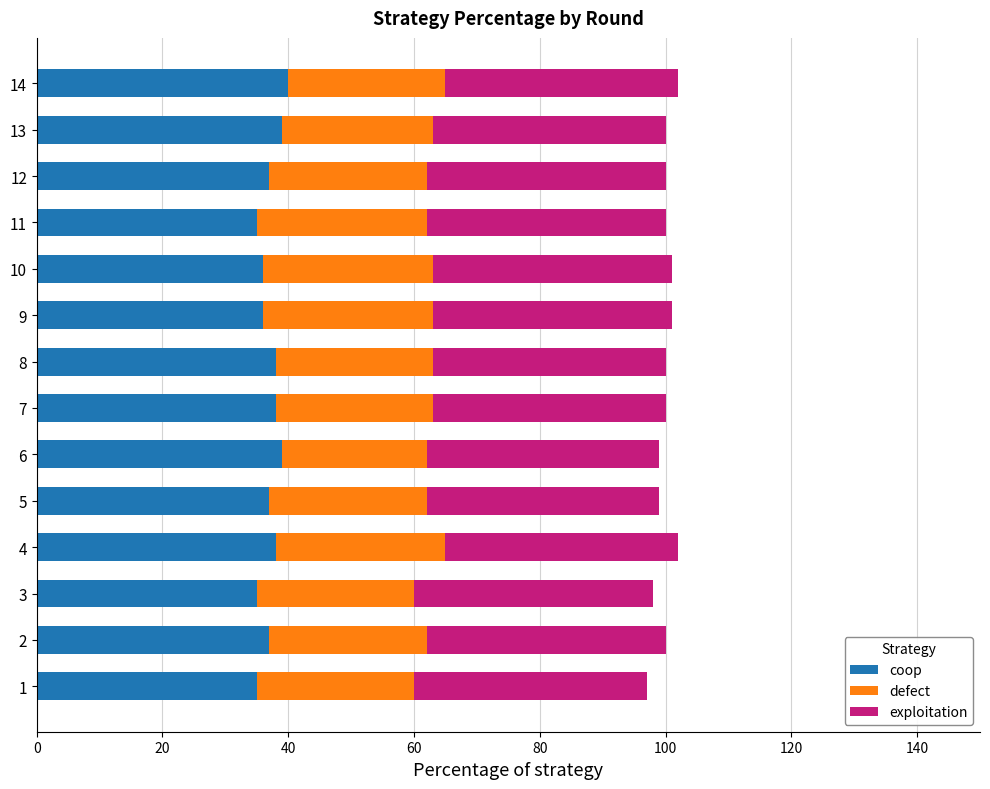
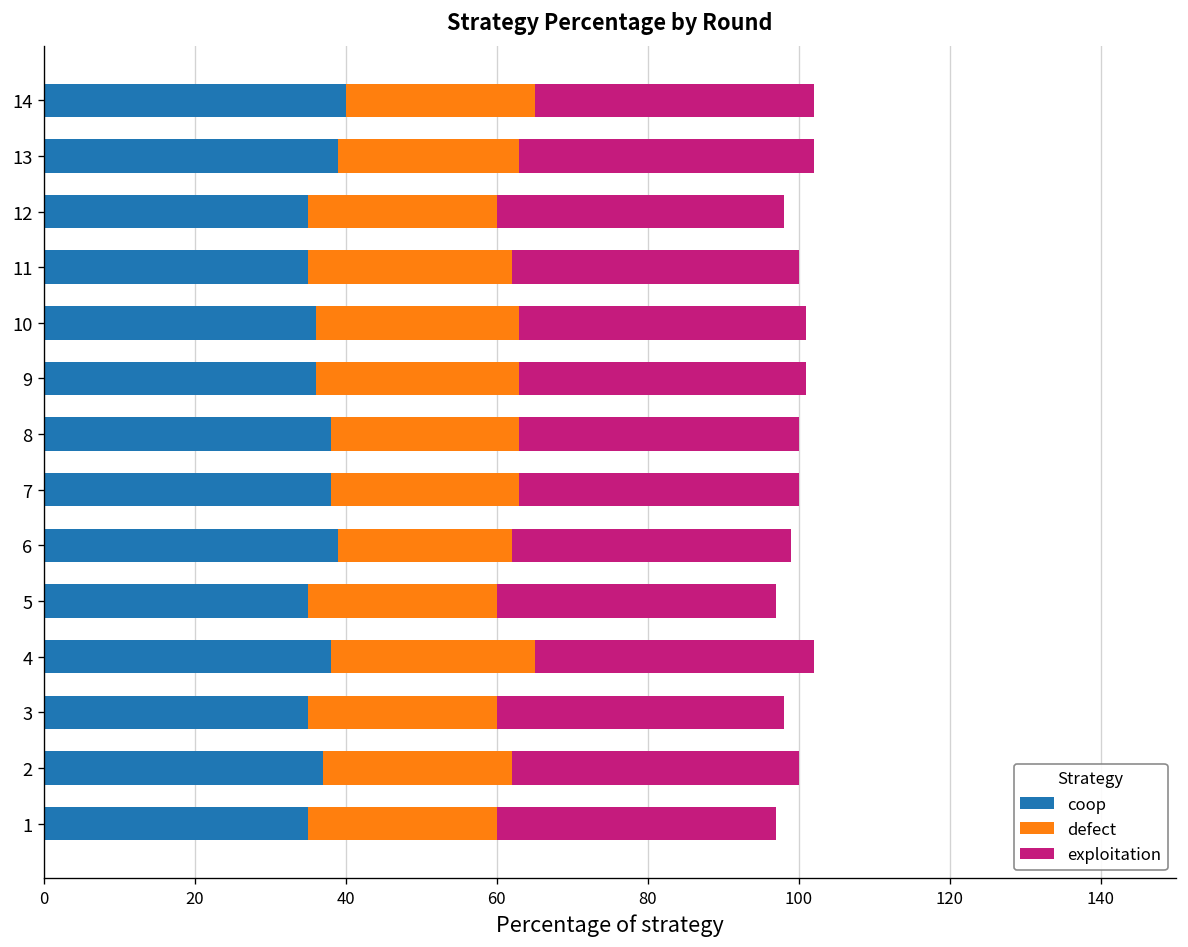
exploitation, 13: 37 -> 39
coop, 12: 37 -> 35
coop, 5: 37 -> 35
